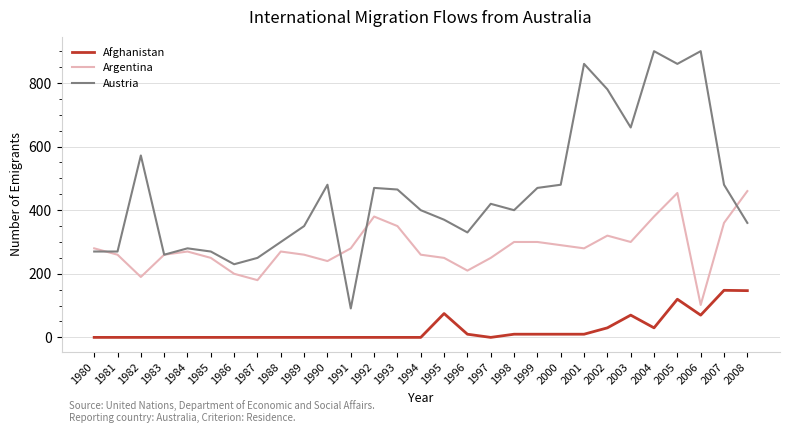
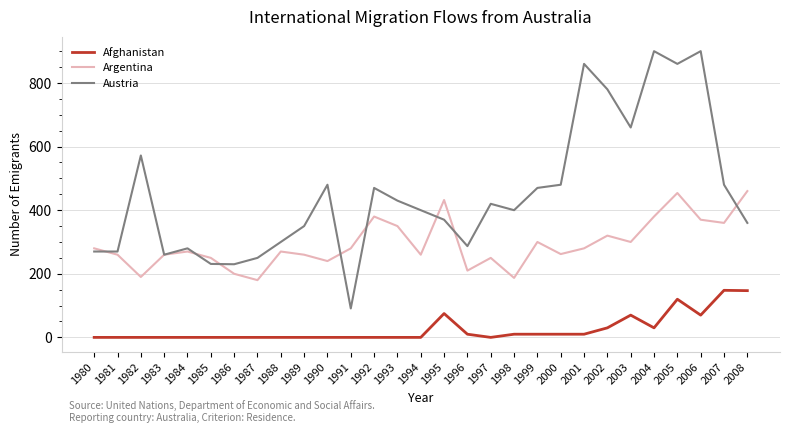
Austria, 1985: 270 -> 230
Austria, 1993: 470 -> 430
Argentina, 1995: 250 -> 430
Austria, 1996: 330 -> 290
Argentina, 1998: 300 -> 190
Argentina, 2000: 290 -> 260
Argentina, 2006: 100 -> 370
